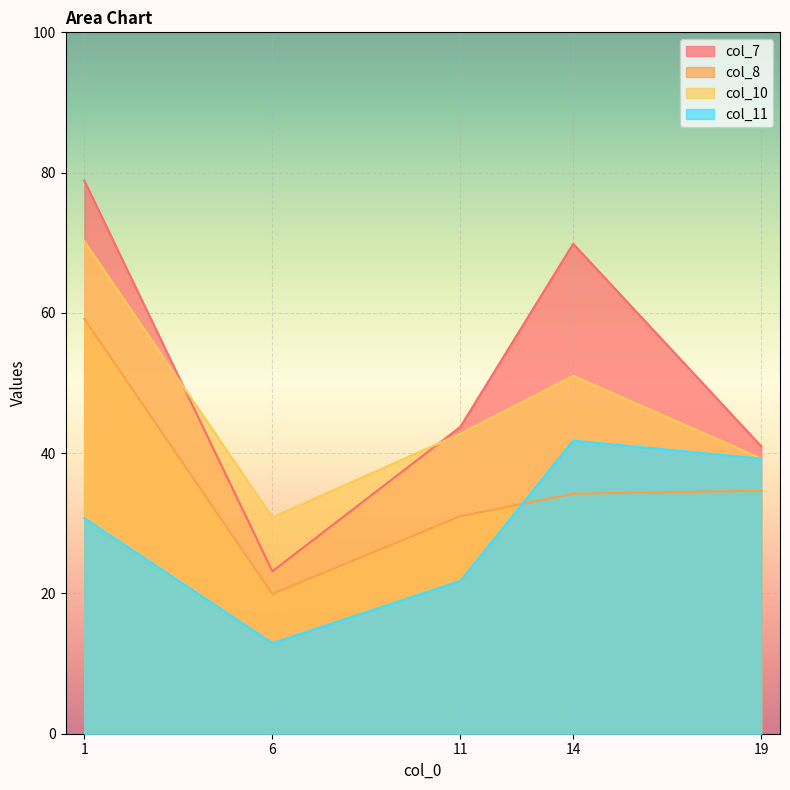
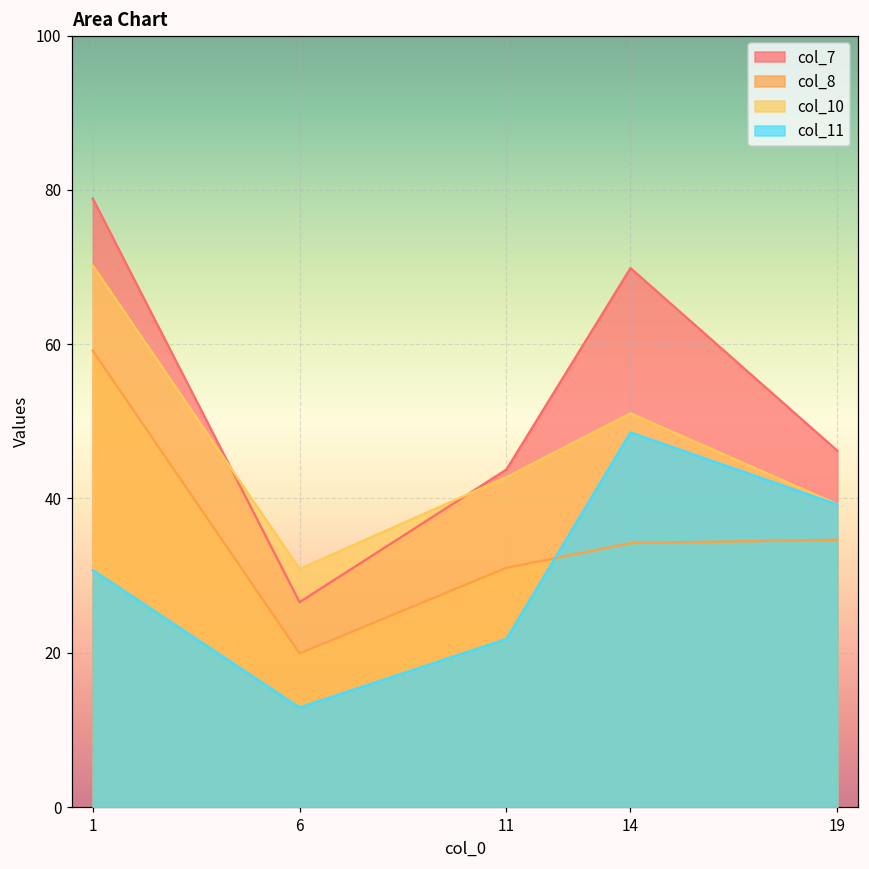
col_7, 6: 23 -> 27
col_11, 14: 42 -> 49
col_7, 19: 41 -> 46
